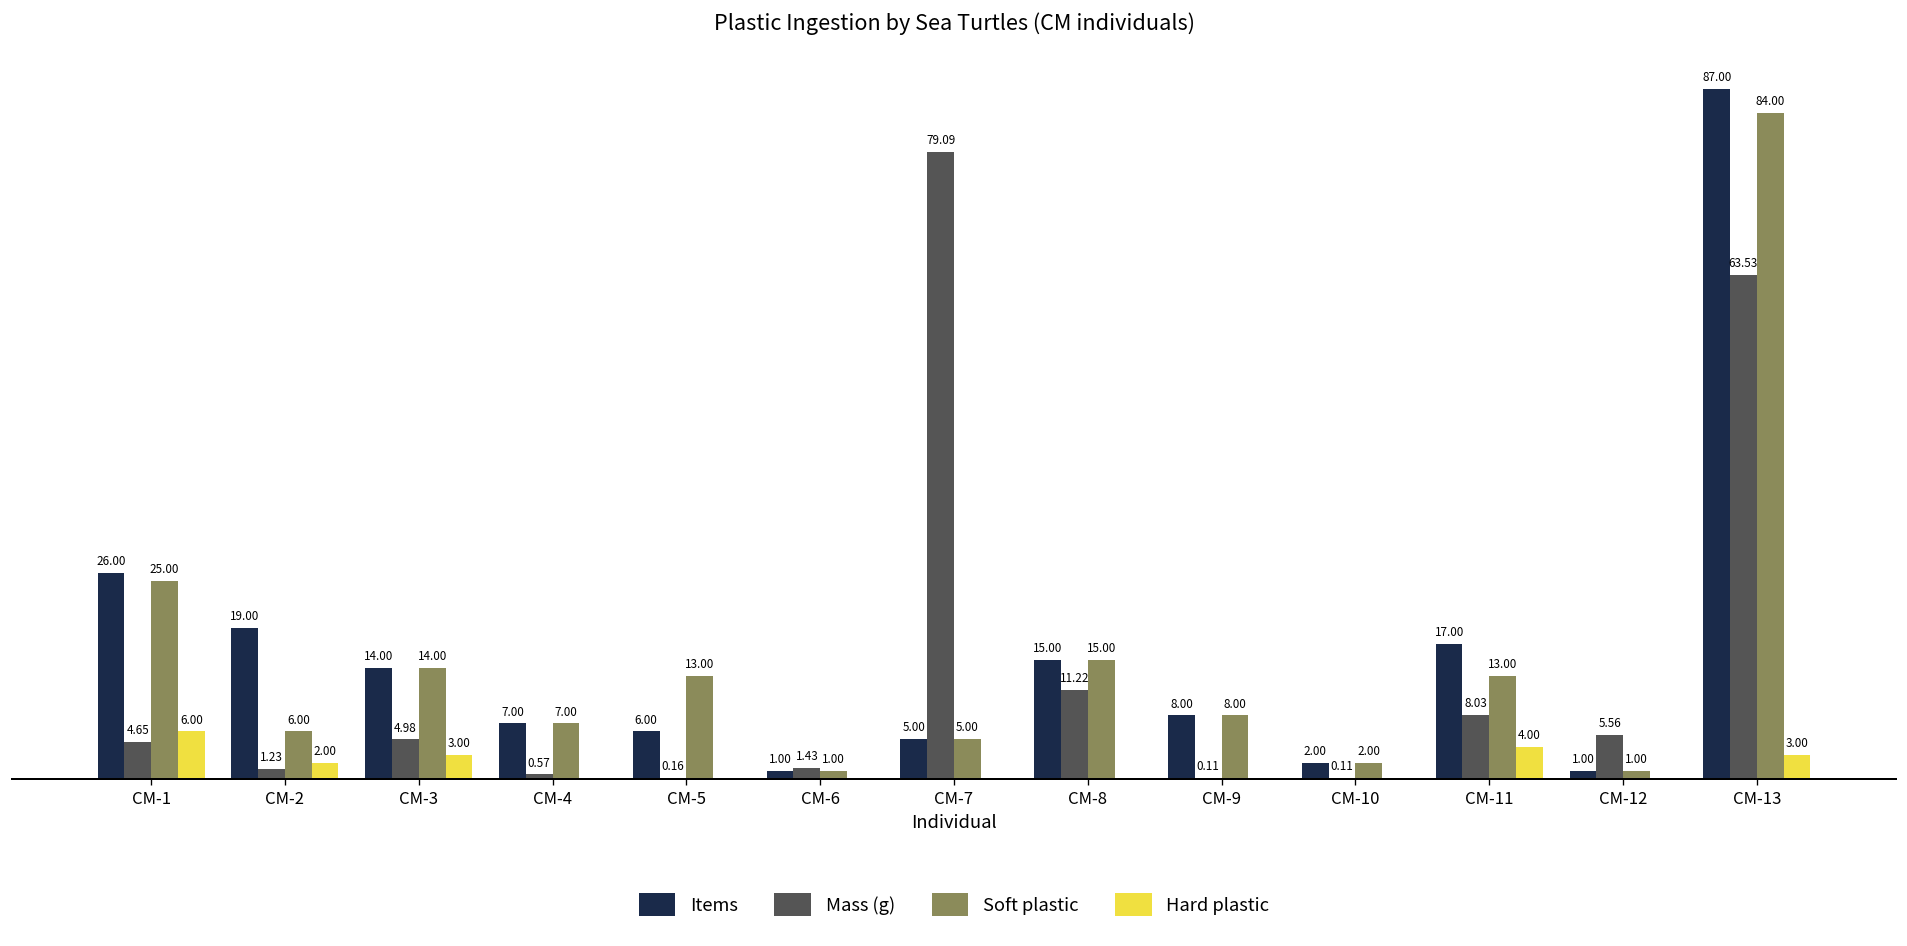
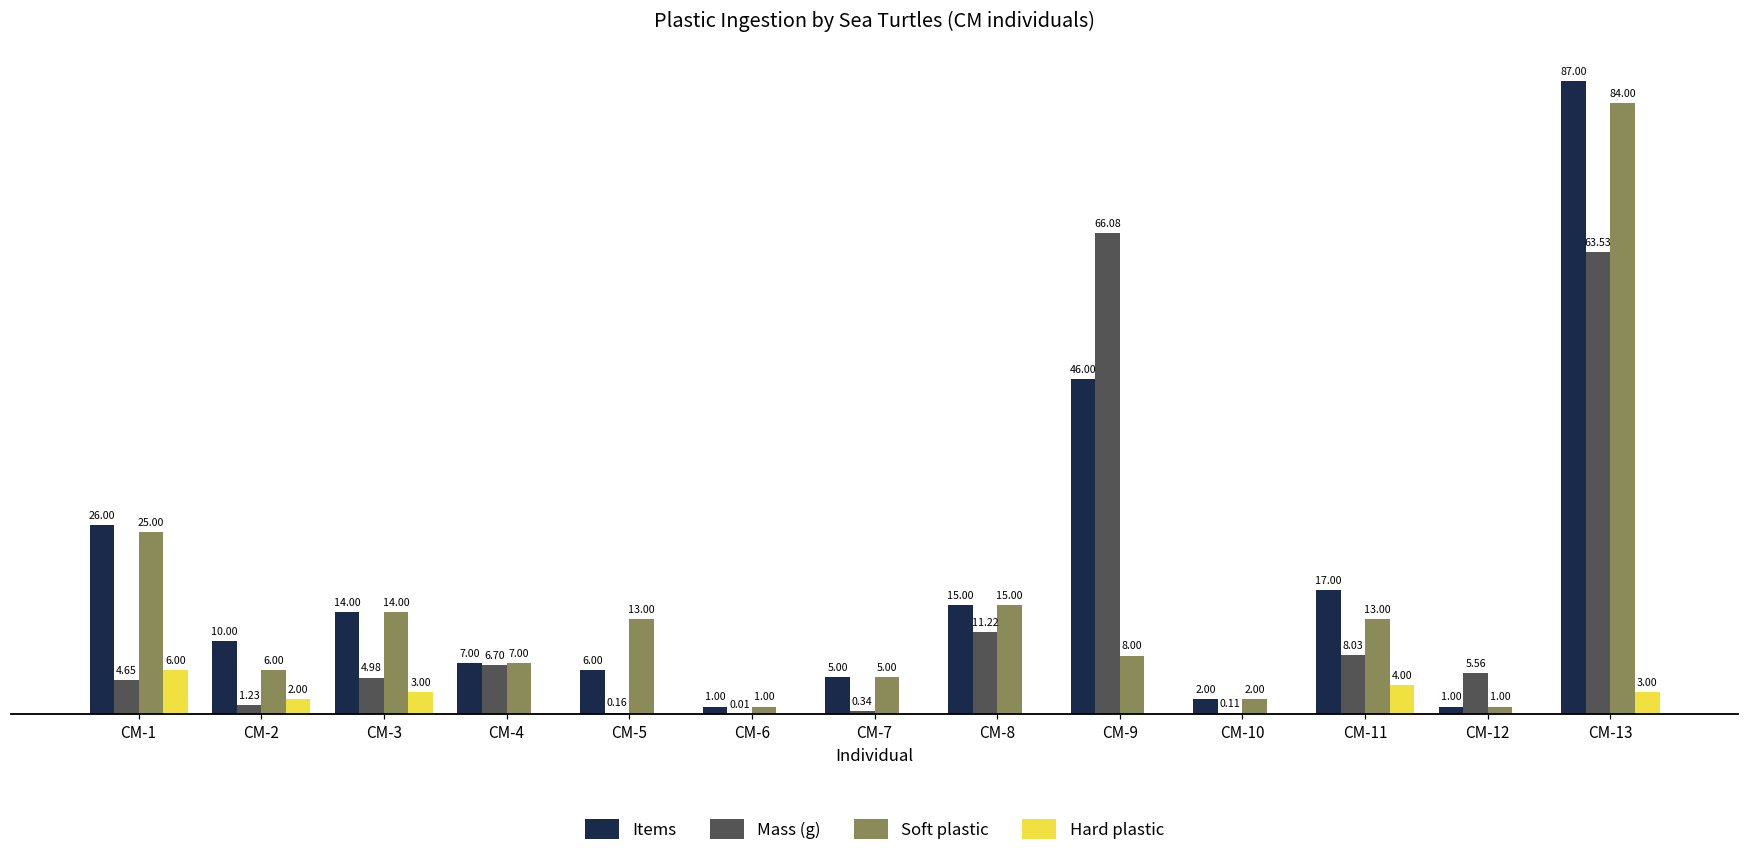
Items, CM-2: 19.00 -> 10.00
Mass (g), CM-4: 0.57 -> 6.70
Mass (g), CM-6: 1.43 -> 0.01
Mass (g), CM-7: 79.09 -> 0.34
Items, CM-9: 8.00 -> 46.00
Mass (g), CM-9: 0.11 -> 66.08
